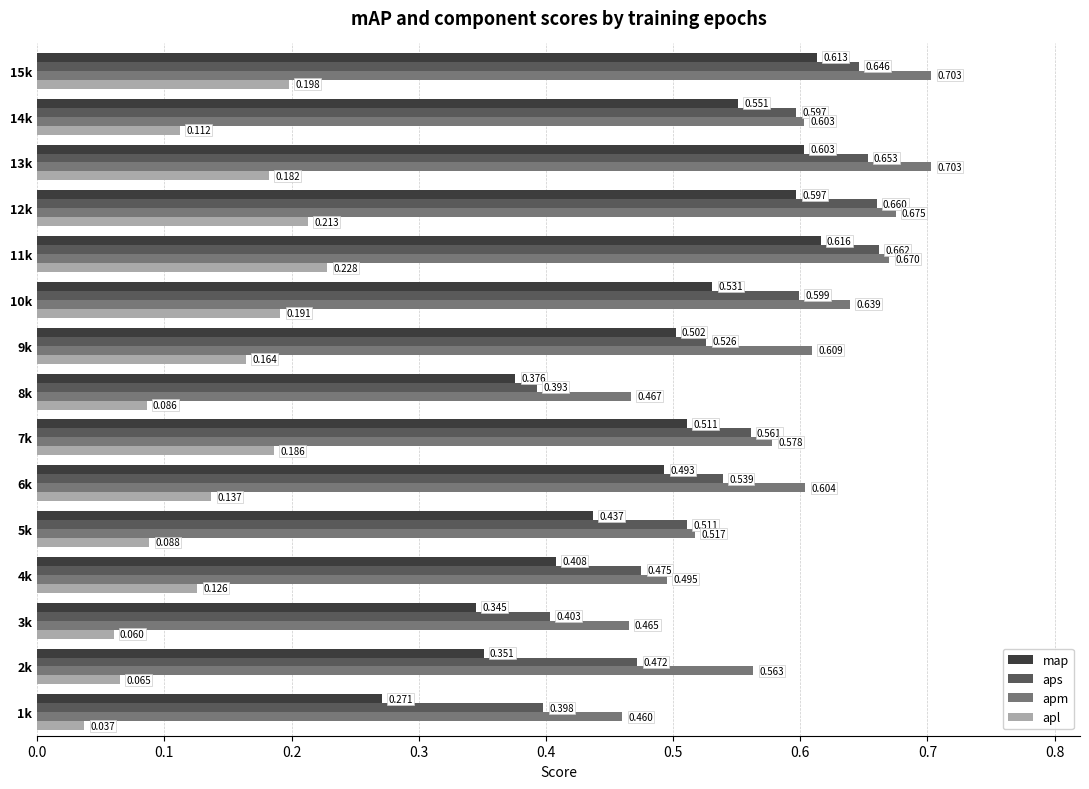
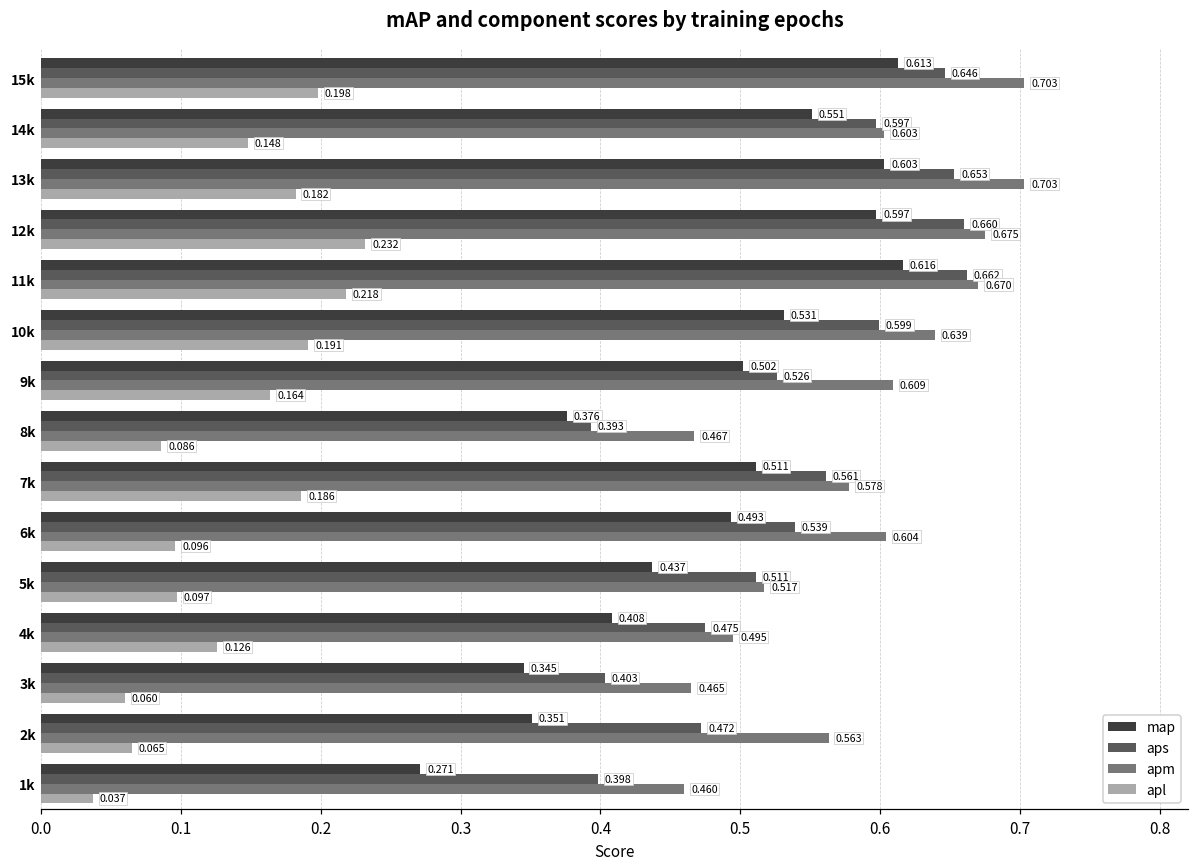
apl, 14k: 0.112 -> 0.148
apl, 12k: 0.213 -> 0.232
apl, 11k: 0.228 -> 0.218
apl, 6k: 0.137 -> 0.096
apl, 5k: 0.088 -> 0.097
